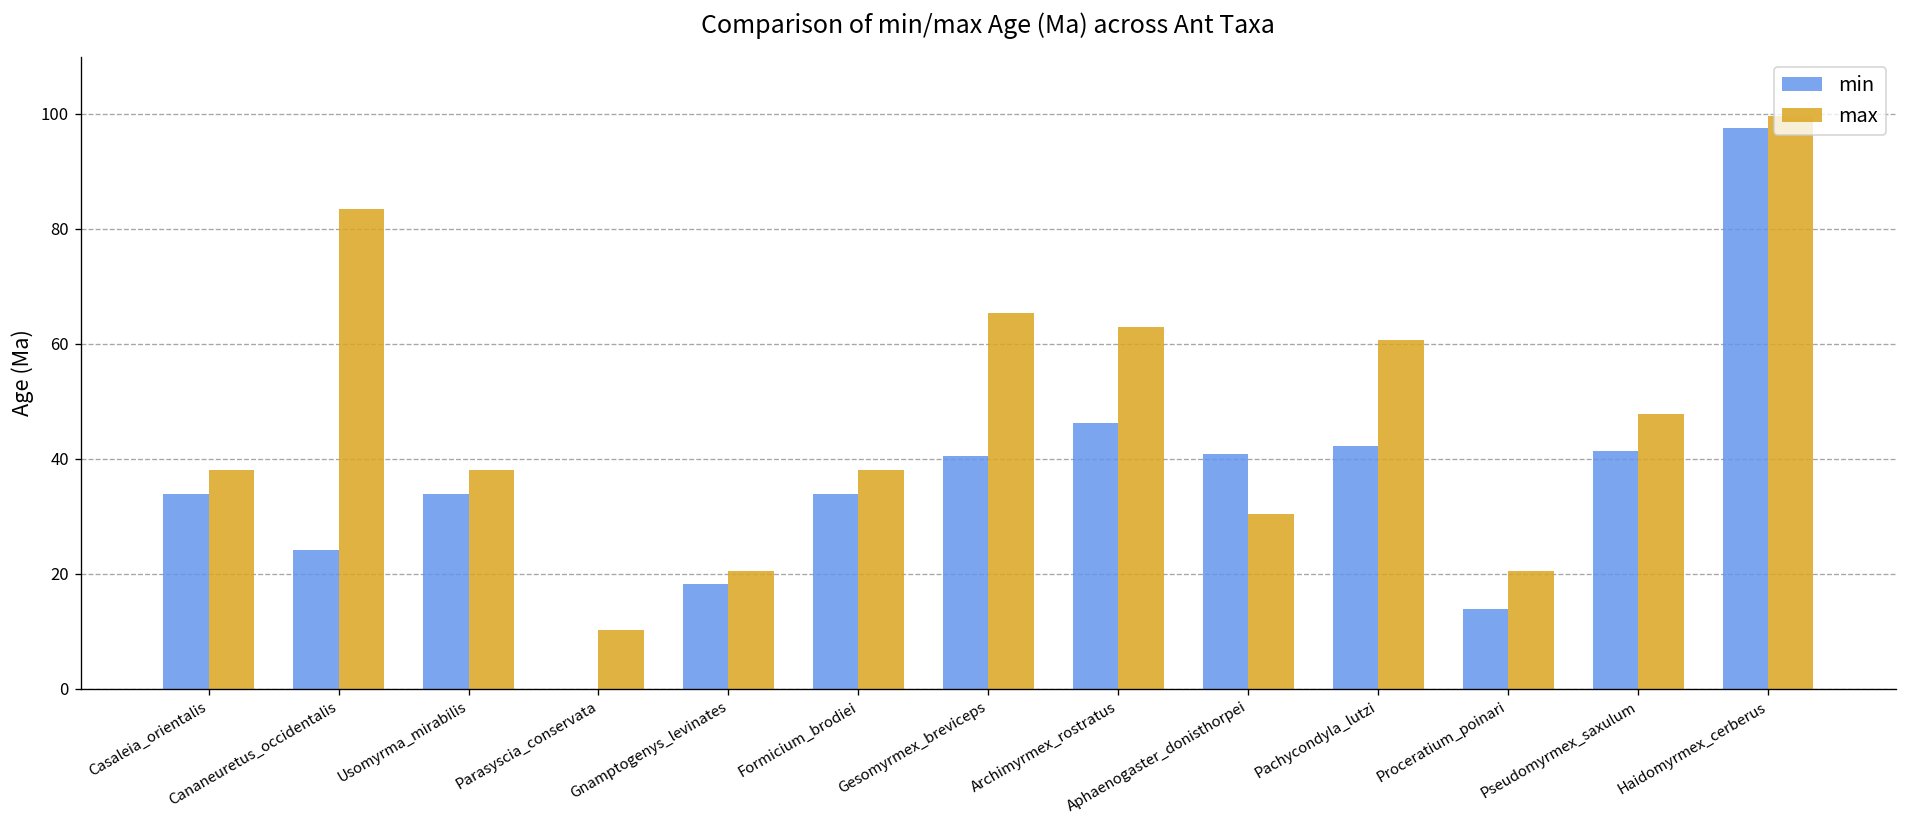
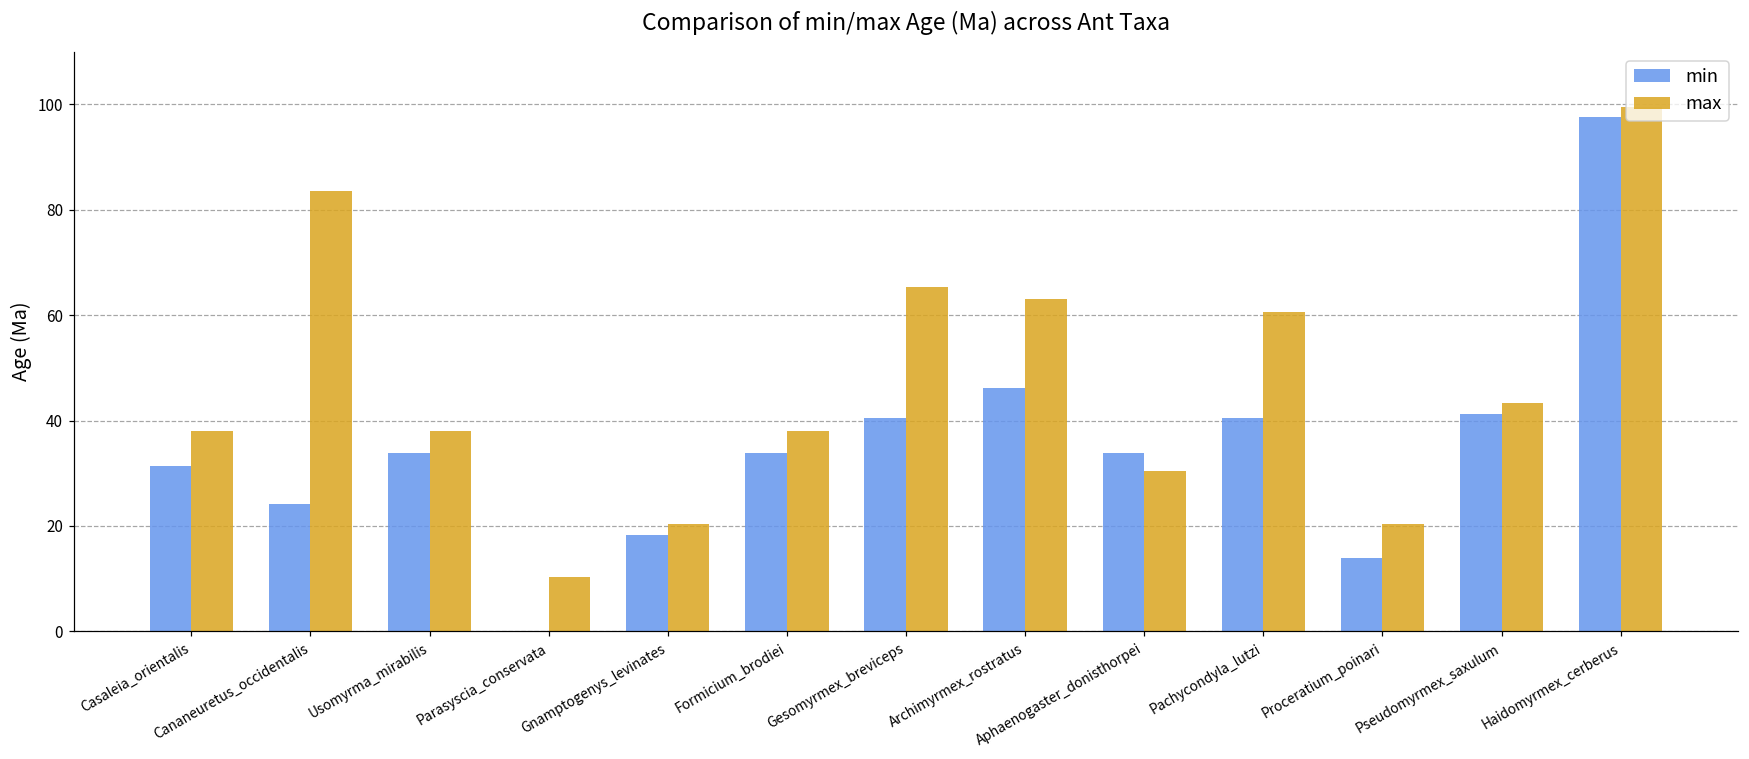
min, Casaleia_orientalis: 34 -> 31
min, Aphaenogaster_donisthorpei: 41 -> 34
min, Pachycondyla_lutzi: 42 -> 40
max, Pseudomyrmex_saxulum: 48 -> 43
